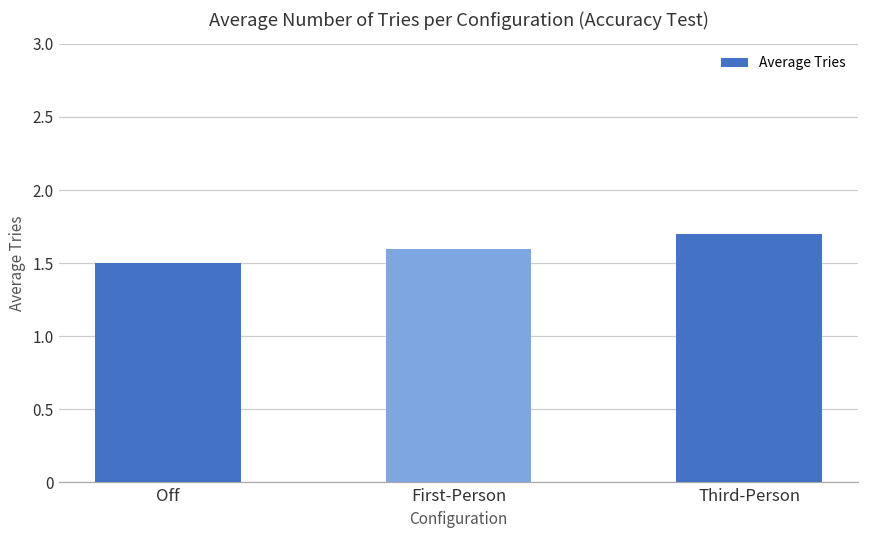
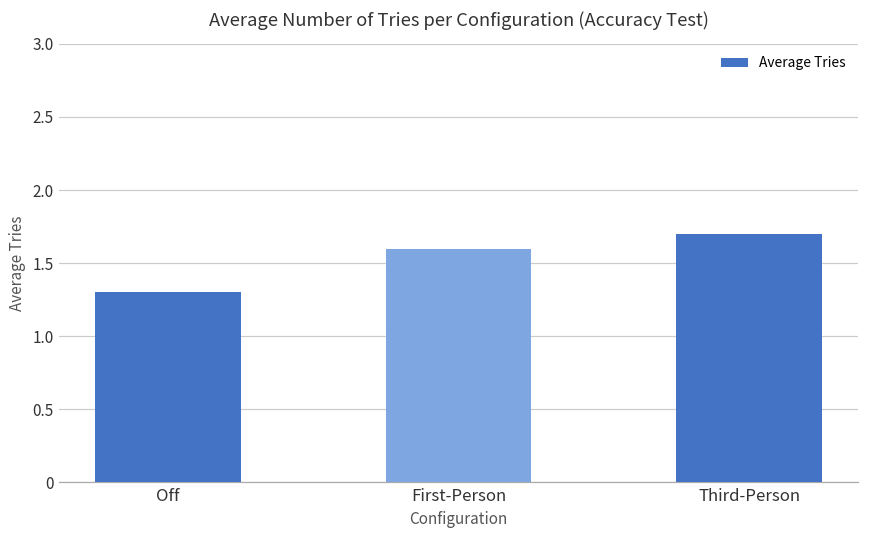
Off: 1.5 -> 1.3
